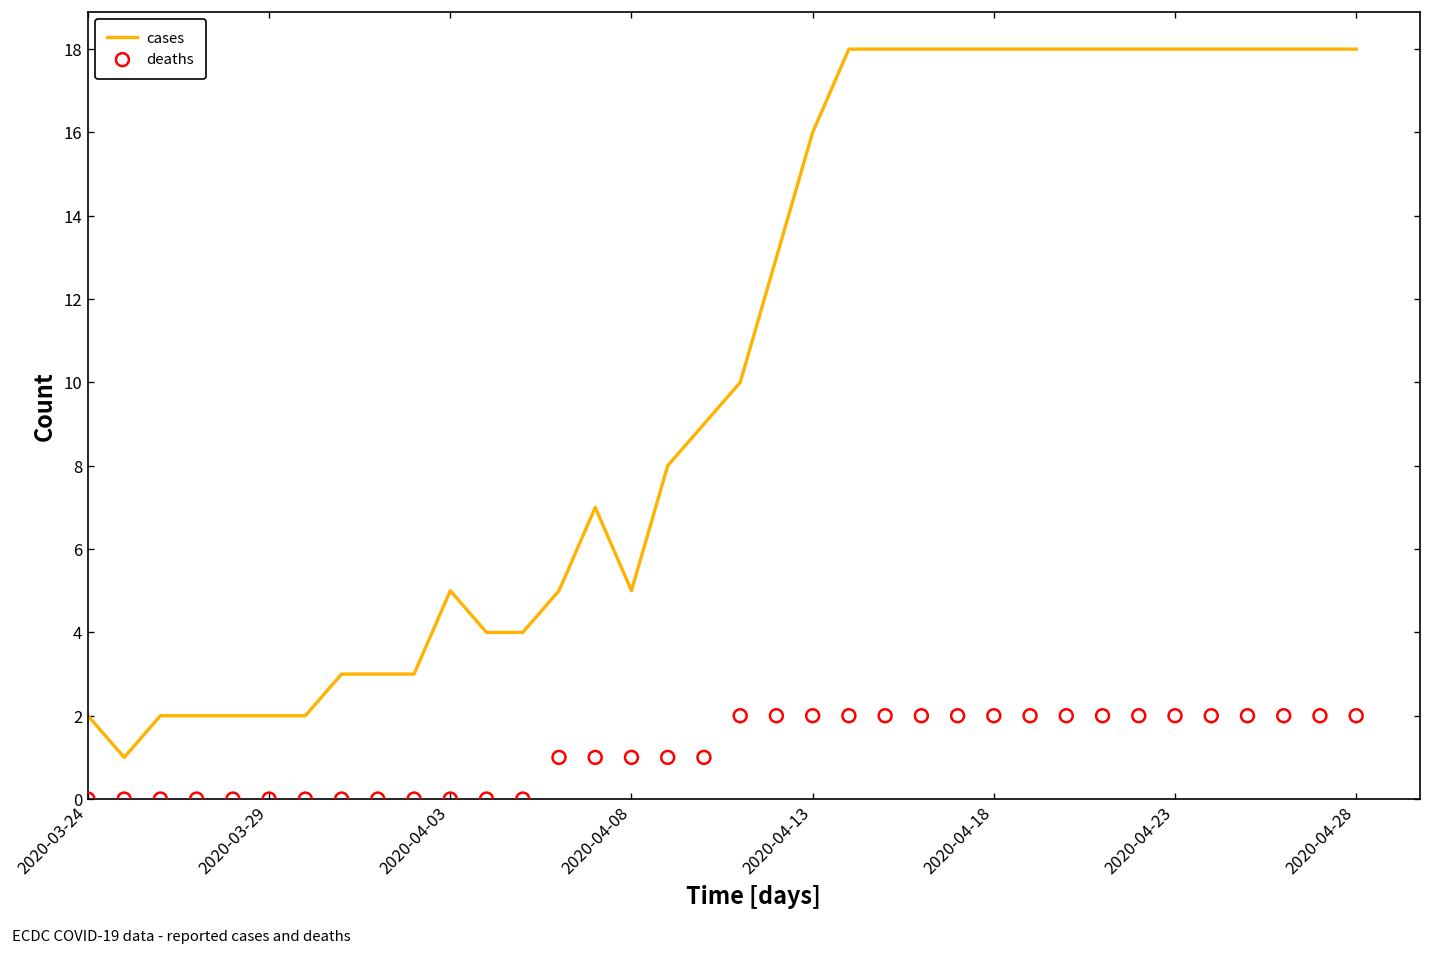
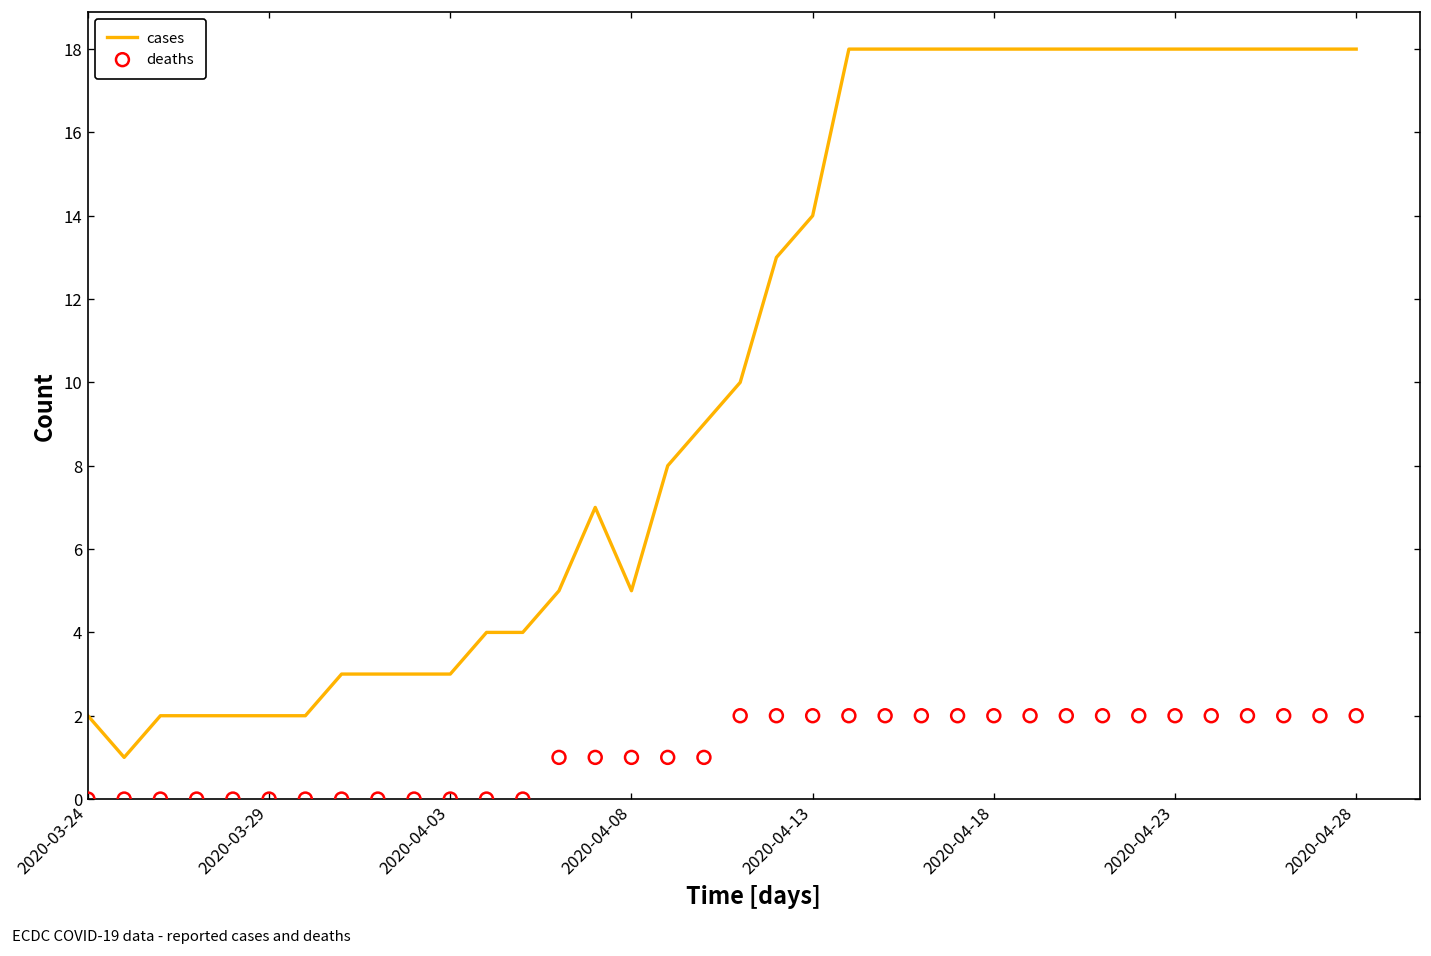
cases, 2020-04-03: 5 -> 3
cases, 2020-04-13: 16 -> 14
